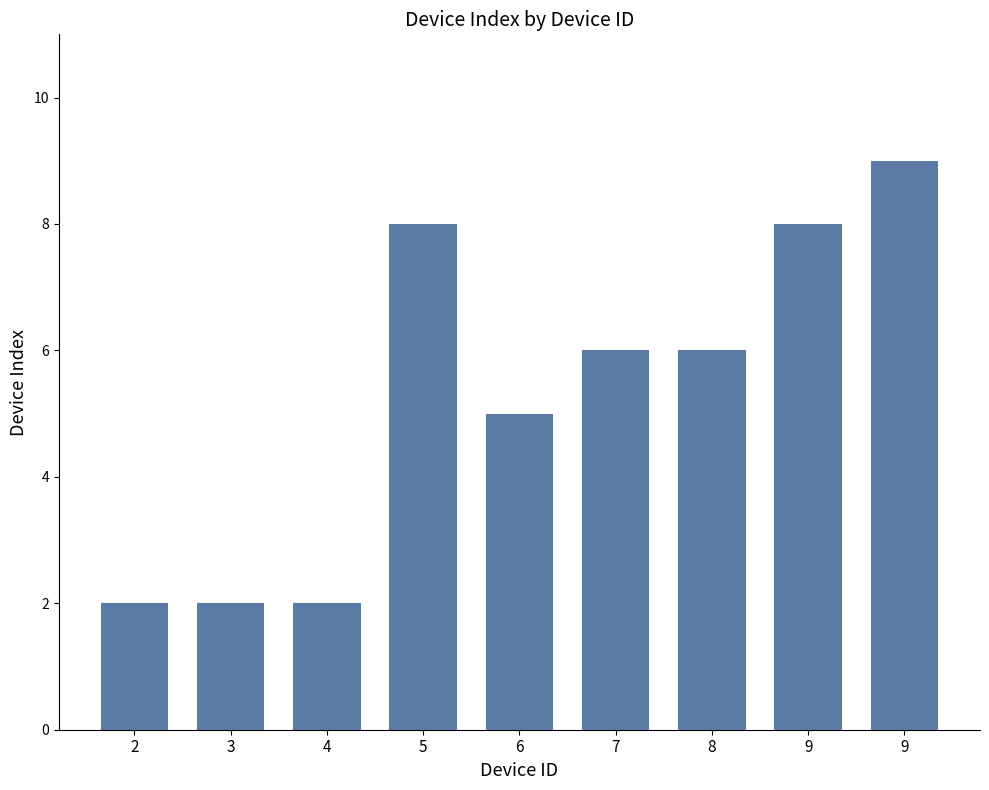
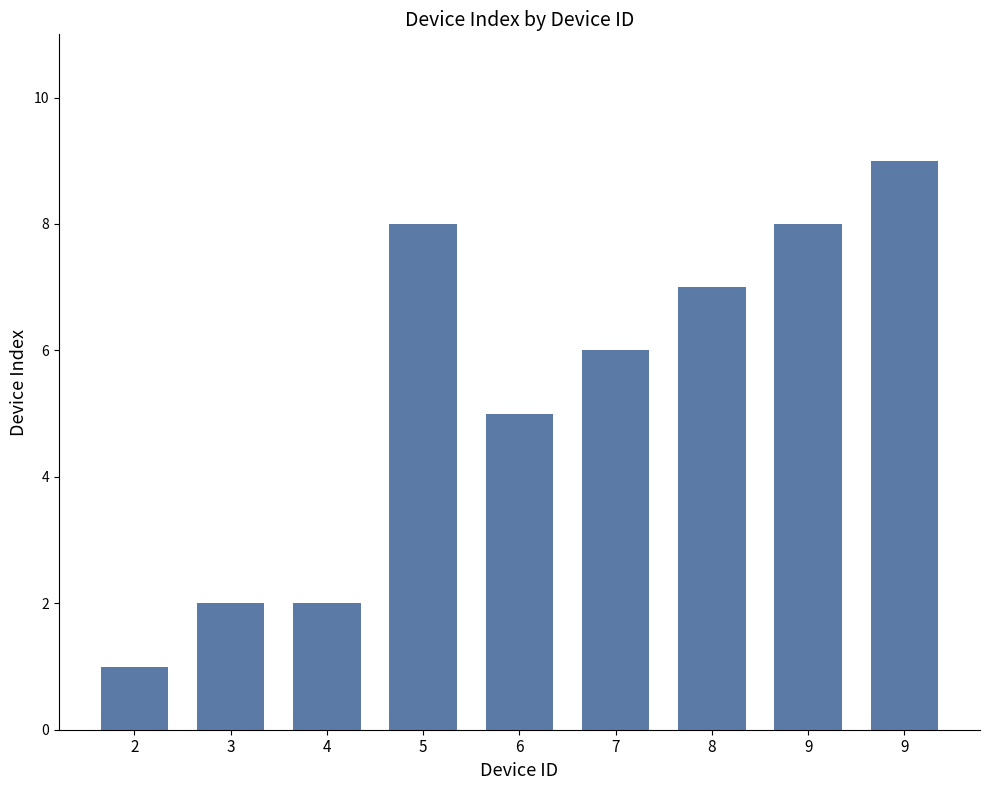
2: 2 -> 1
8: 6 -> 7
